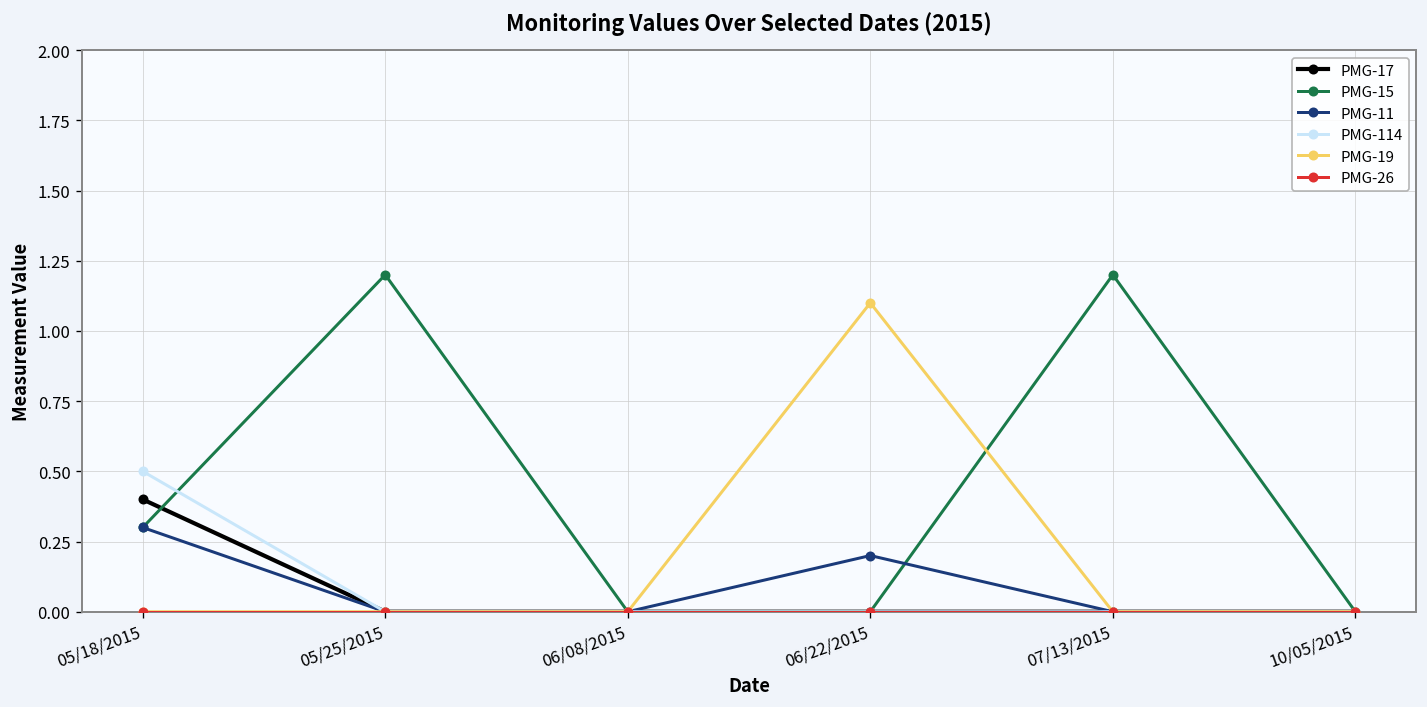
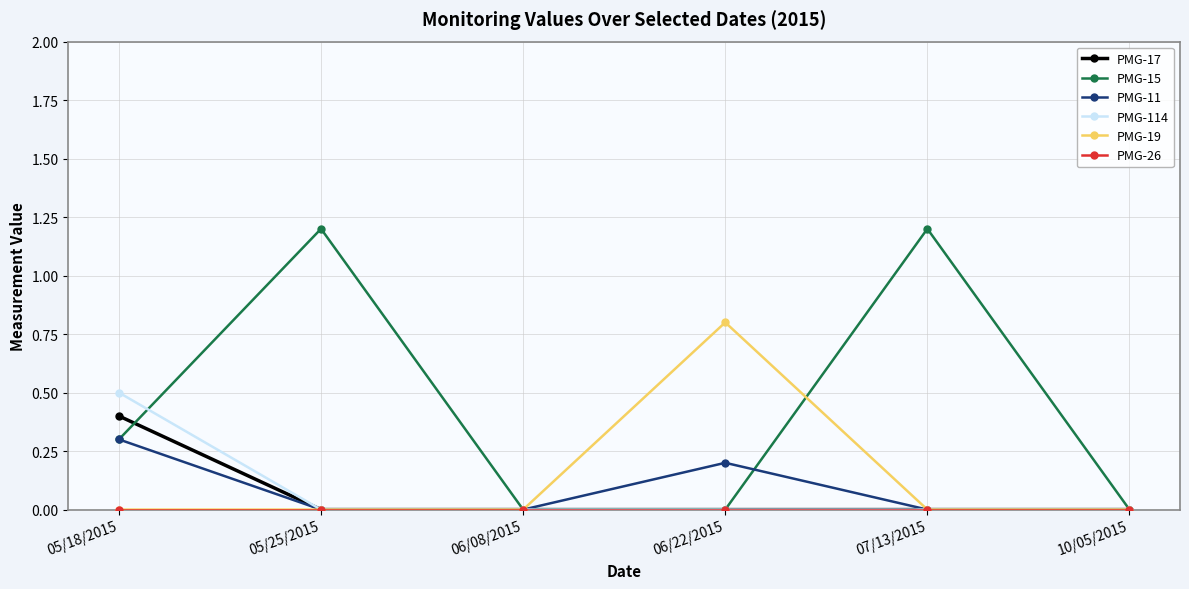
PMG-19, 06/22/2015: 1.1 -> 0.8
